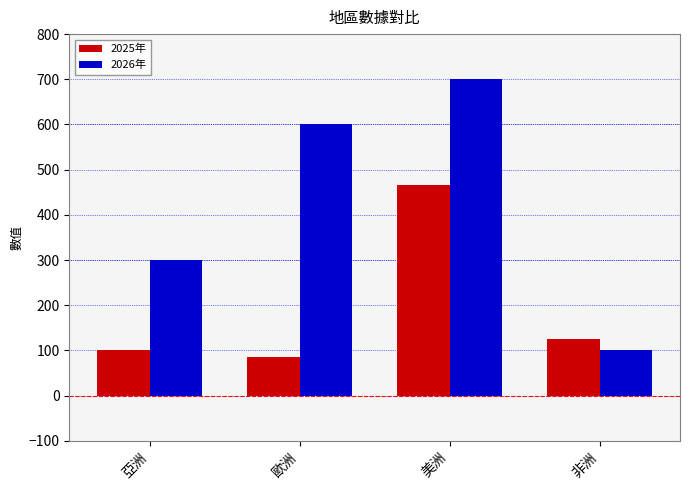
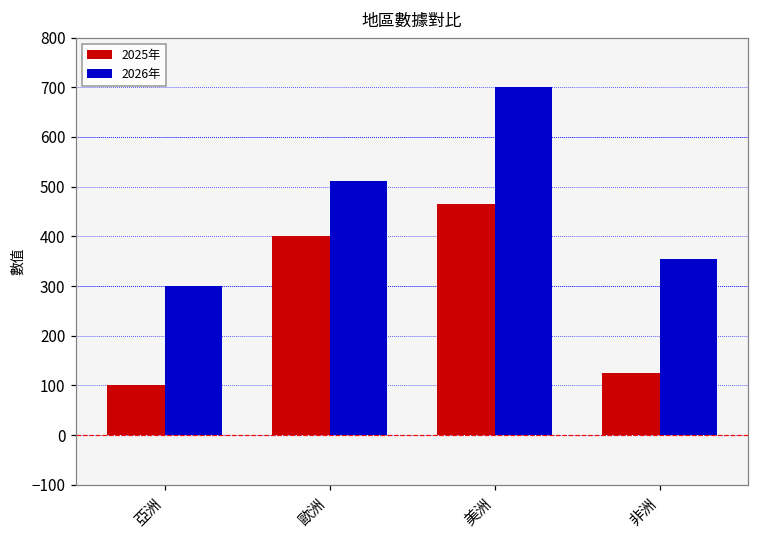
2025年, 歐洲: 90 -> 400
2026年, 歐洲: 600 -> 510
2026年, 非洲: 100 -> 350
